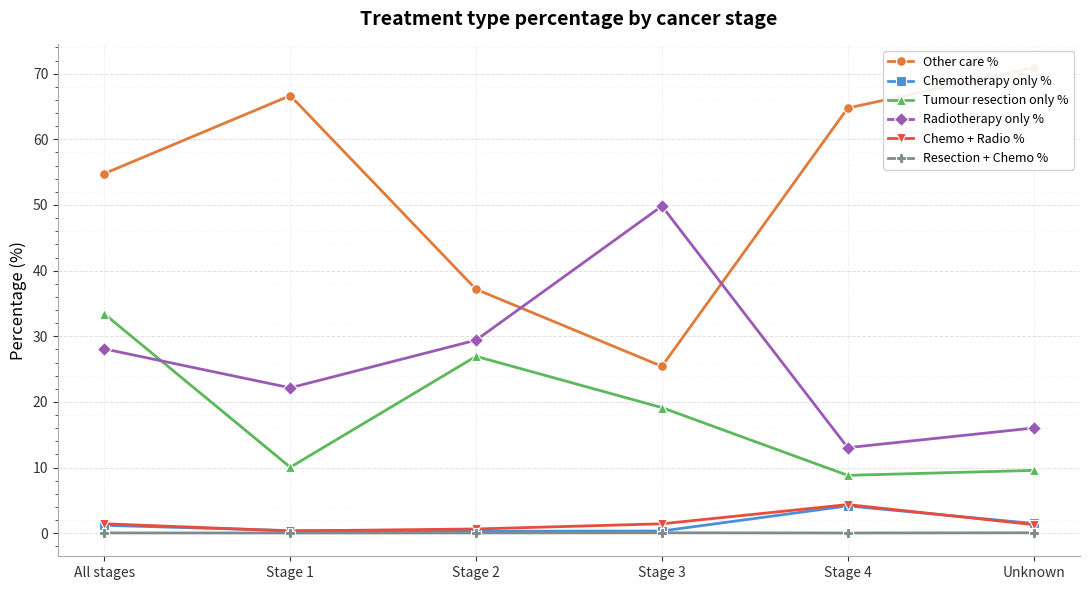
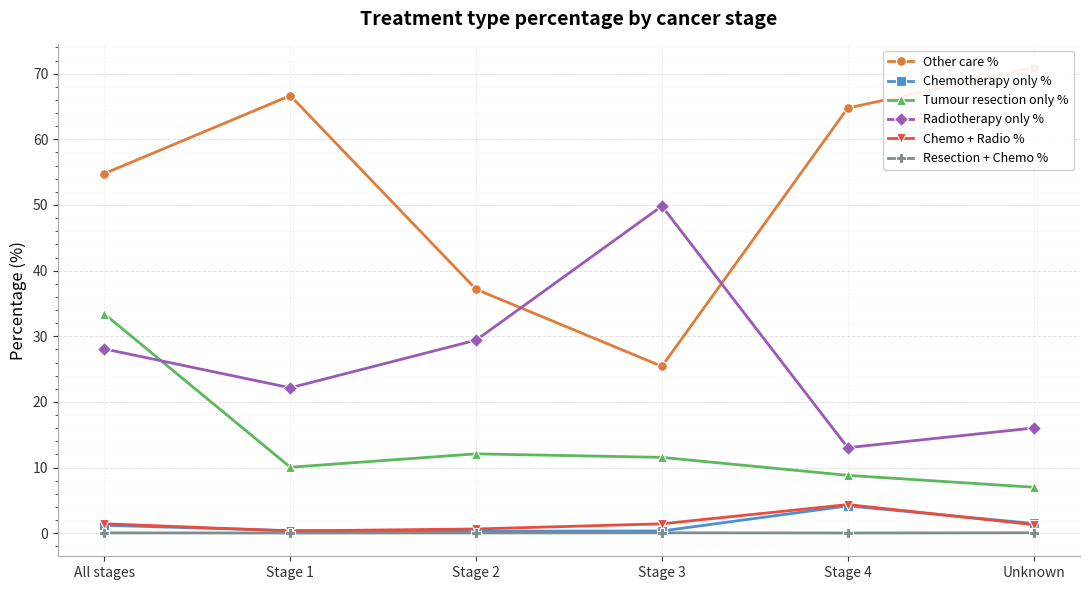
Tumour resection only %, Stage 2: 27 -> 12
Tumour resection only %, Stage 3: 19 -> 12
Tumour resection only %, Unknown: 10 -> 7
